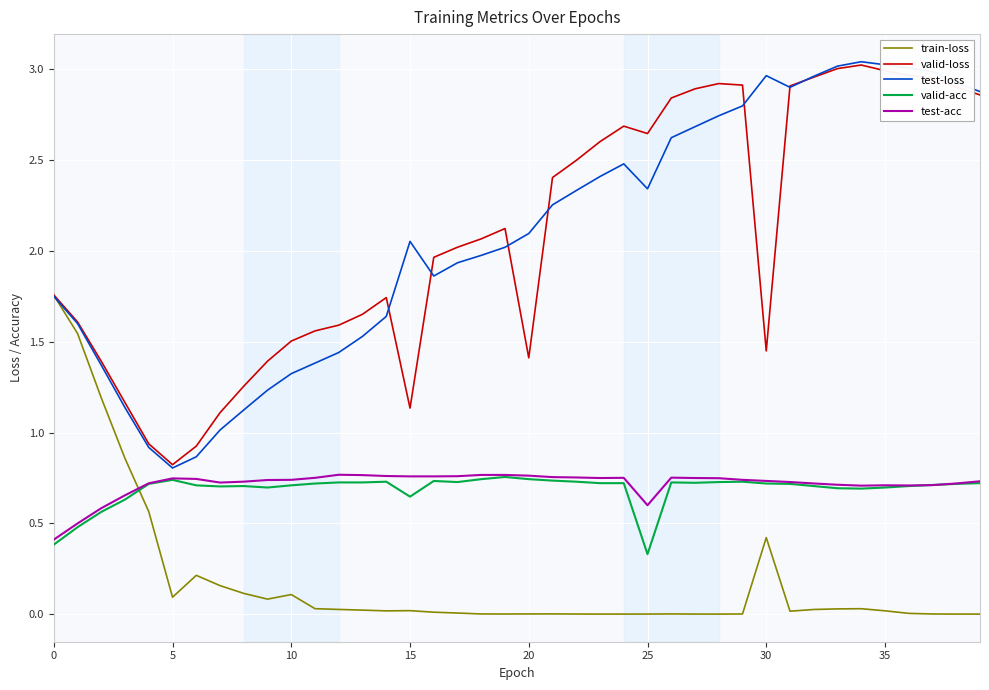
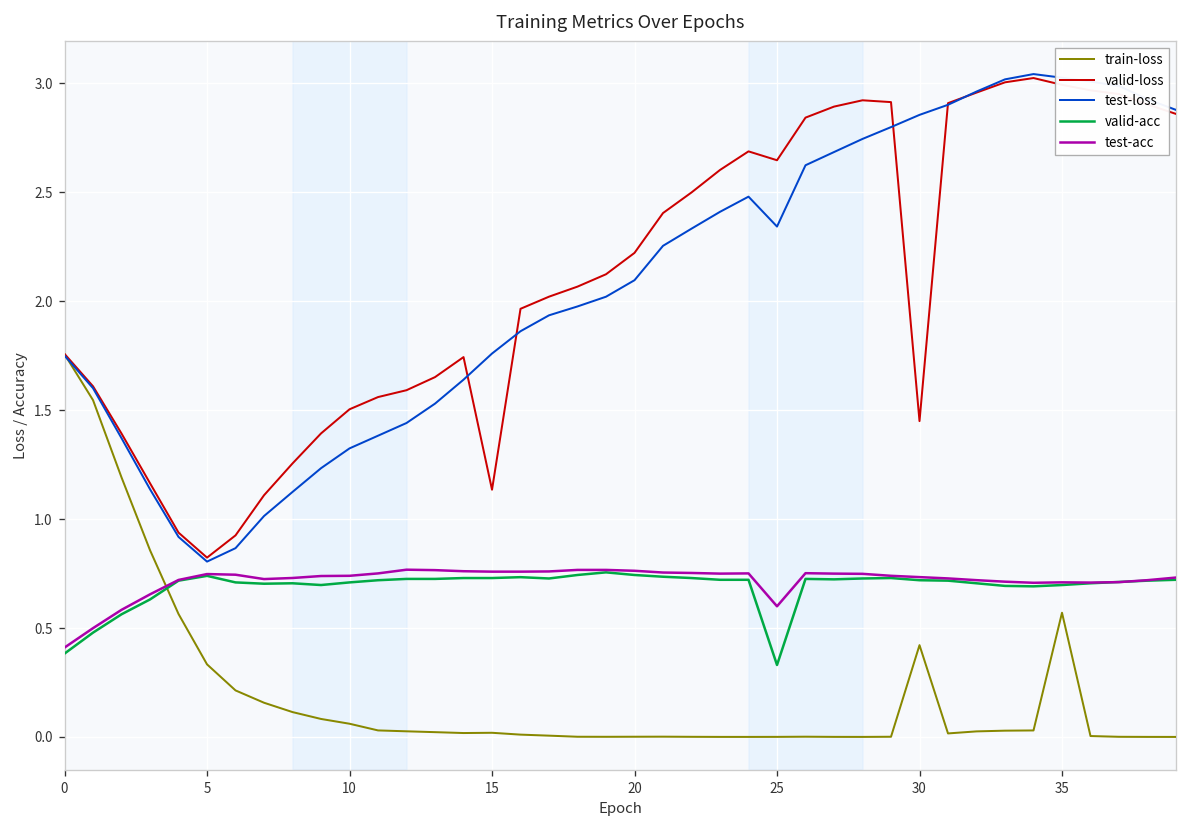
train-loss, 5: 0.09 -> 0.33
train-loss, 10: 0.11 -> 0.06
test-loss, 15: 2.05 -> 1.76
valid-acc, 15: 0.65 -> 0.73
valid-loss, 20: 1.41 -> 2.22
test-loss, 30: 2.97 -> 2.86
train-loss, 35: 0.02 -> 0.57
